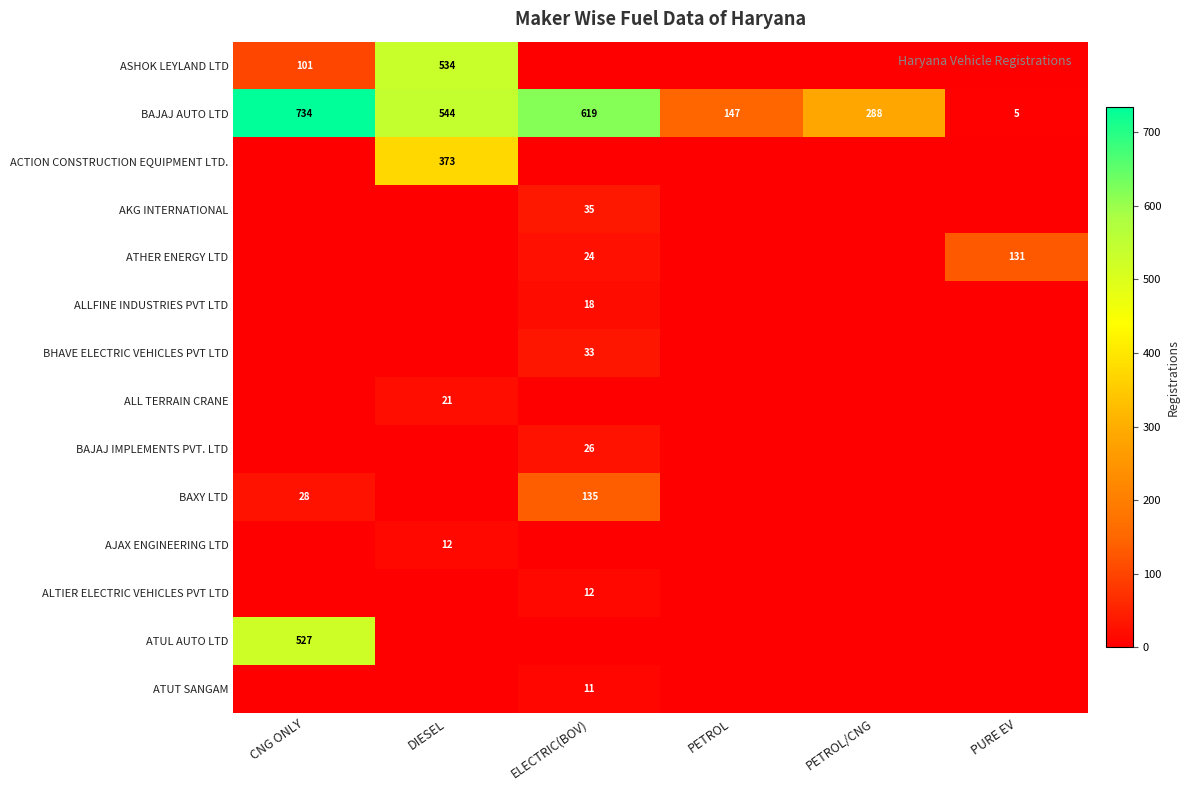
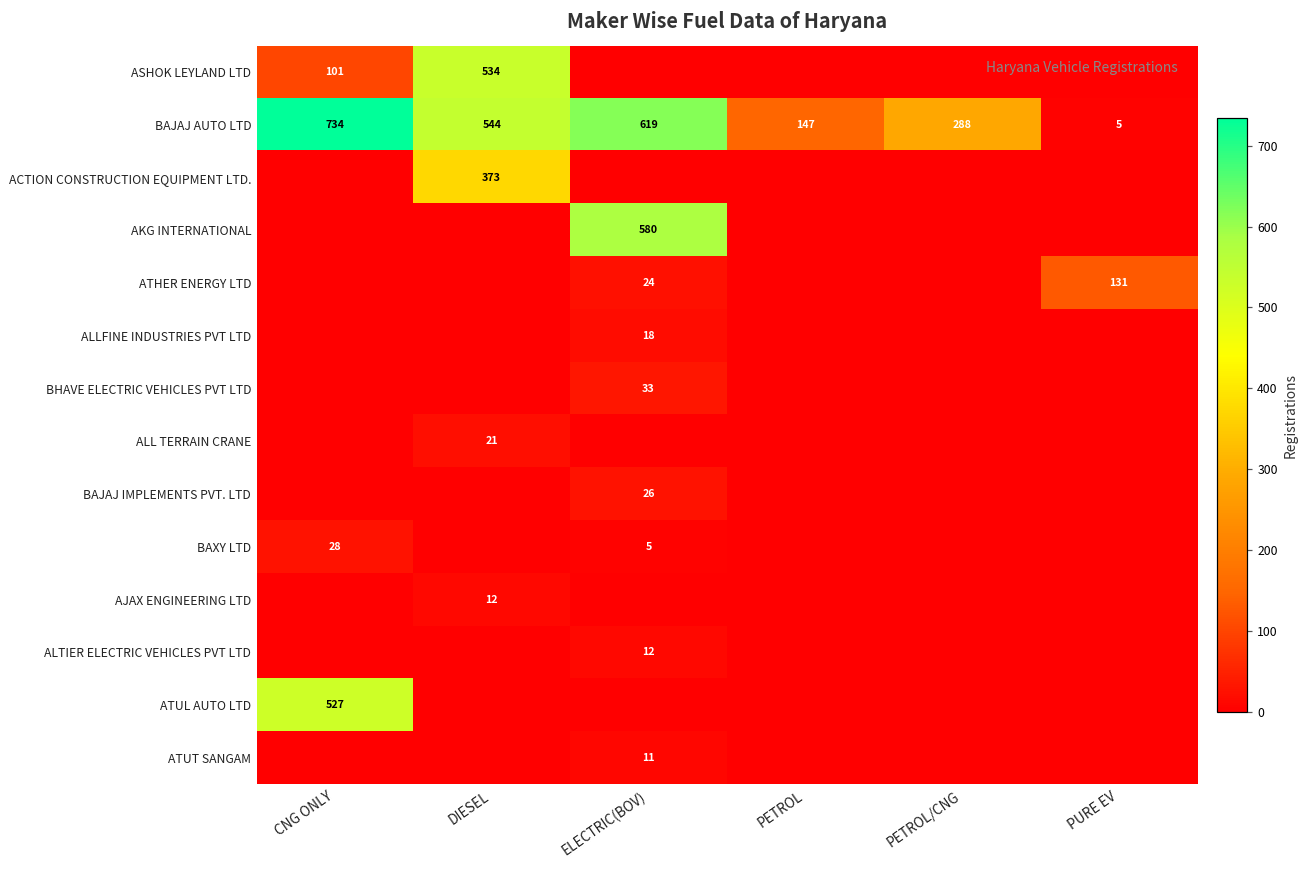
AKG INTERNATIONAL, ELECTRIC(BOV): 35 -> 580
BAXY LTD, ELECTRIC(BOV): 135 -> 5
